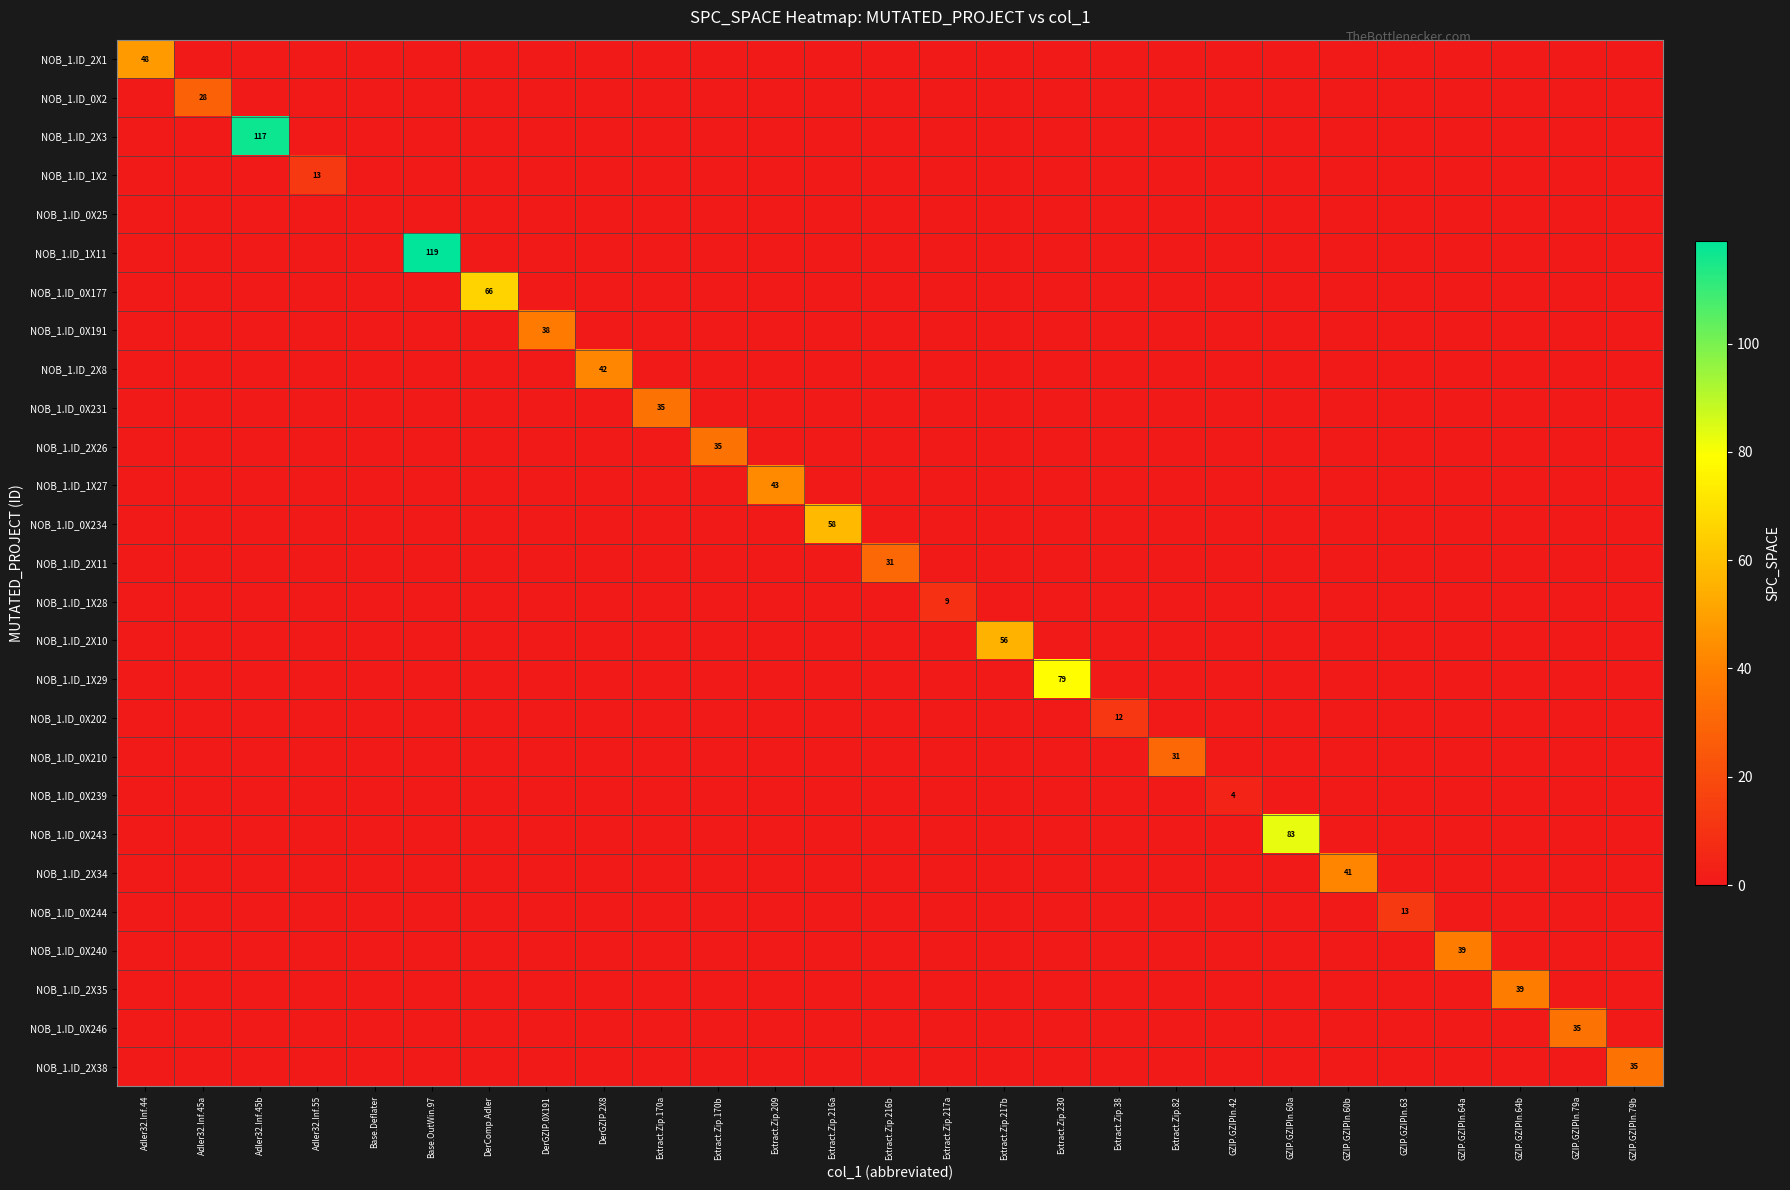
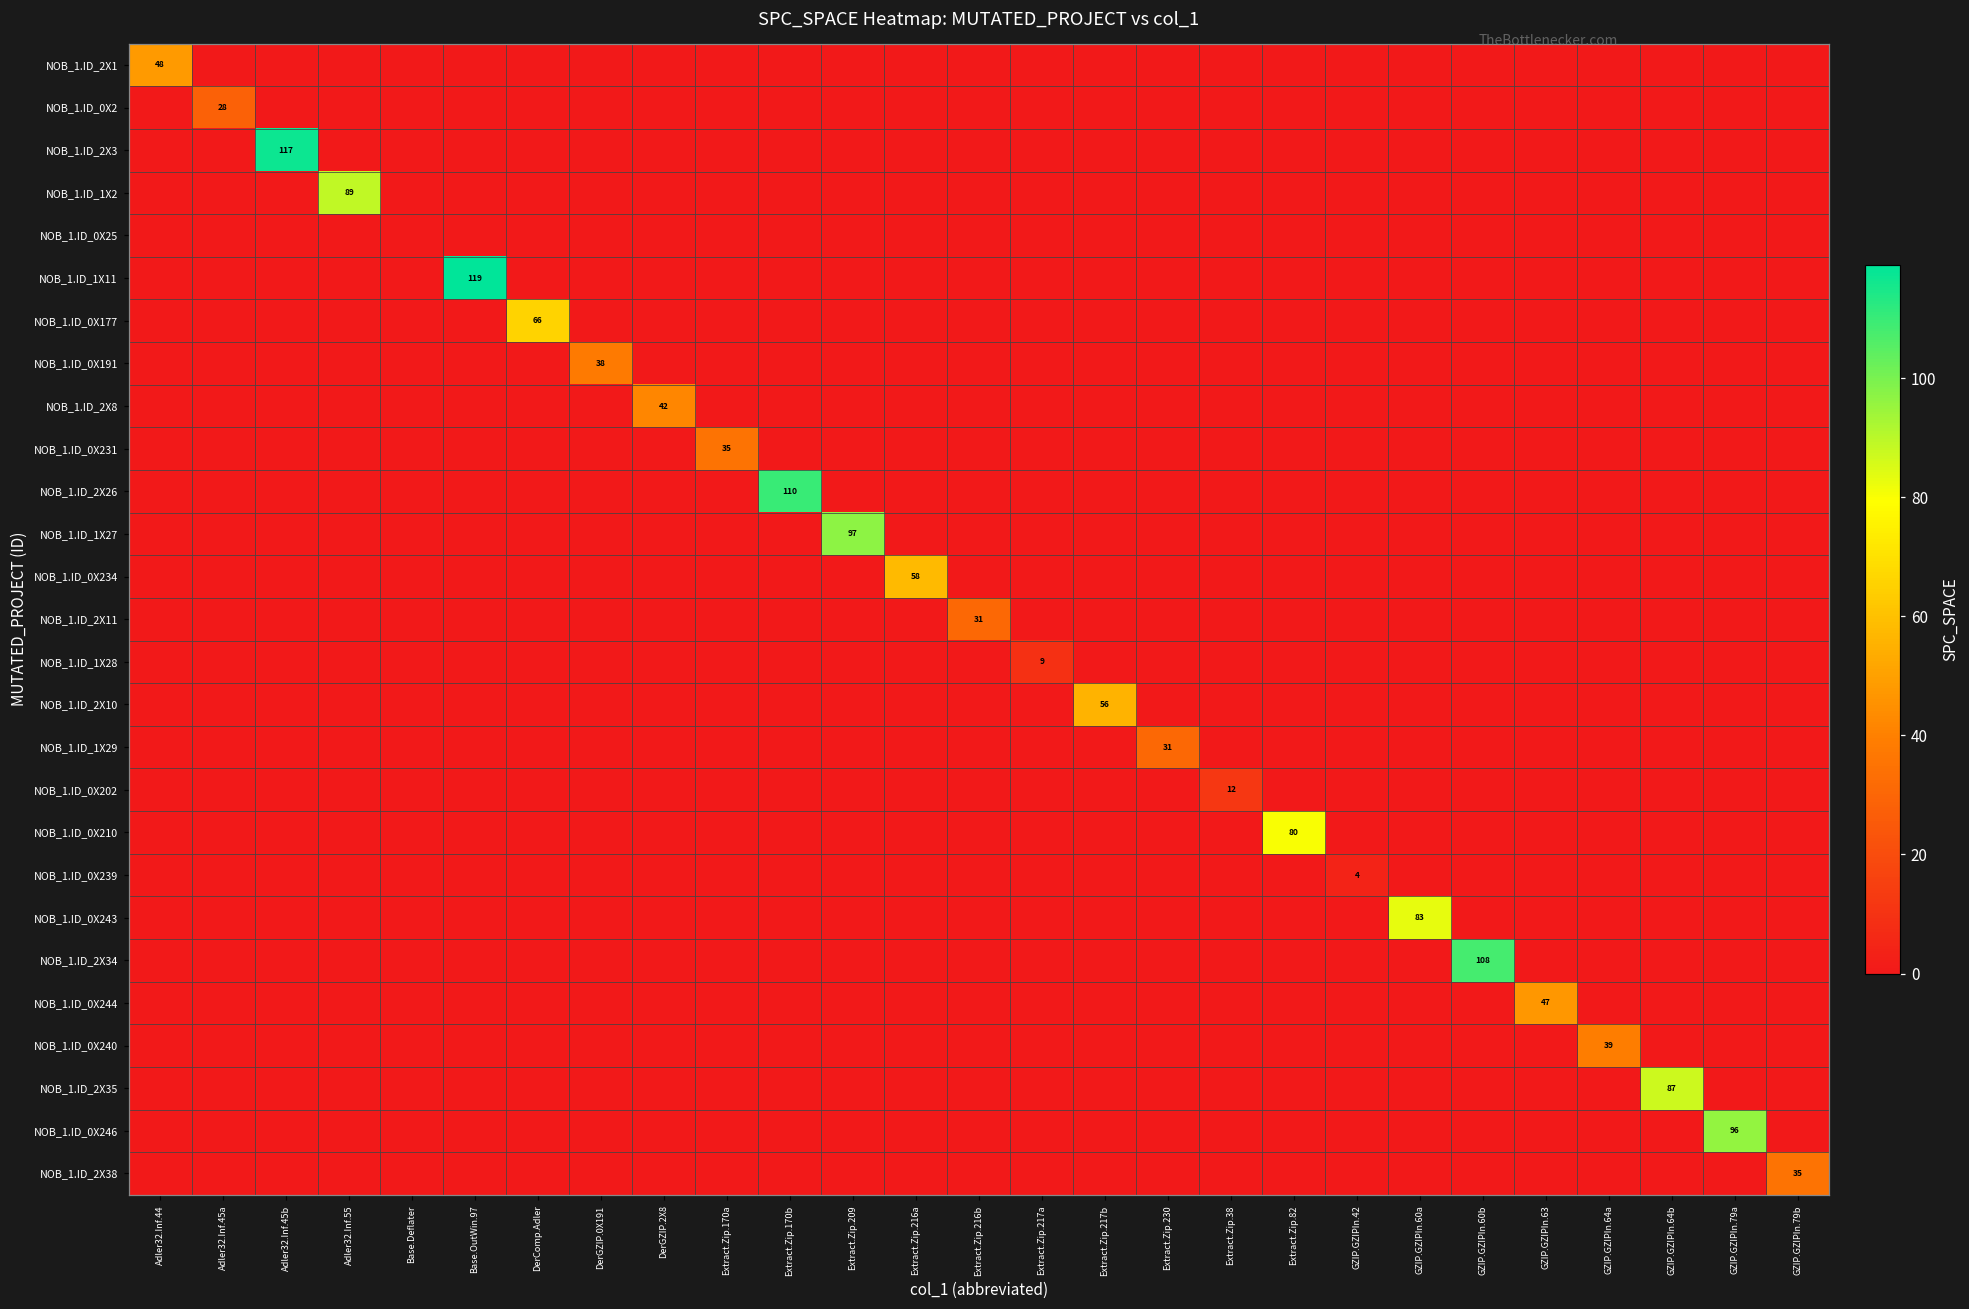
NOB_1.ID_1X2, Adler32.Inf.55: 13 -> 89
NOB_1.ID_2X26, Extract.Zip.170b: 35 -> 110
NOB_1.ID_1X27, Extract.Zip.209: 43 -> 97
NOB_1.ID_1X29, Extract.Zip.230: 79 -> 31
NOB_1.ID_0X210, Extract.Zip.82: 31 -> 80
NOB_1.ID_2X34, GZIP.GZIPIn.60b: 41 -> 108
NOB_1.ID_0X244, GZIP.GZIPIn.63: 13 -> 47
NOB_1.ID_2X35, GZIP.GZIPIn.64b: 39 -> 87
NOB_1.ID_0X246, GZIP.GZIPIn.79a: 35 -> 96
